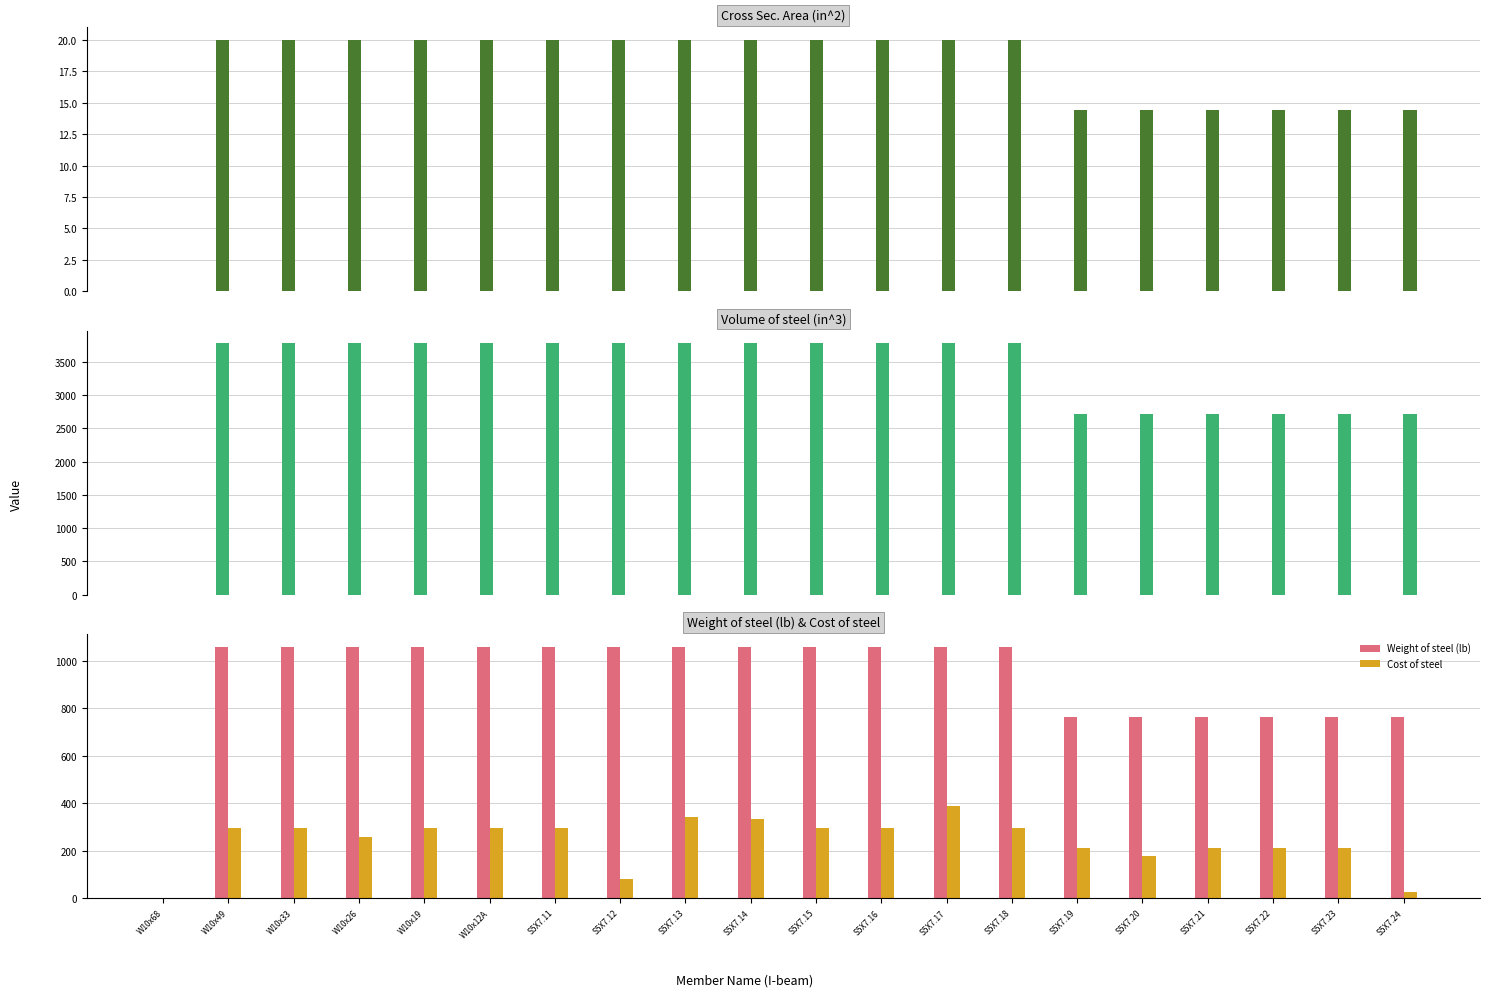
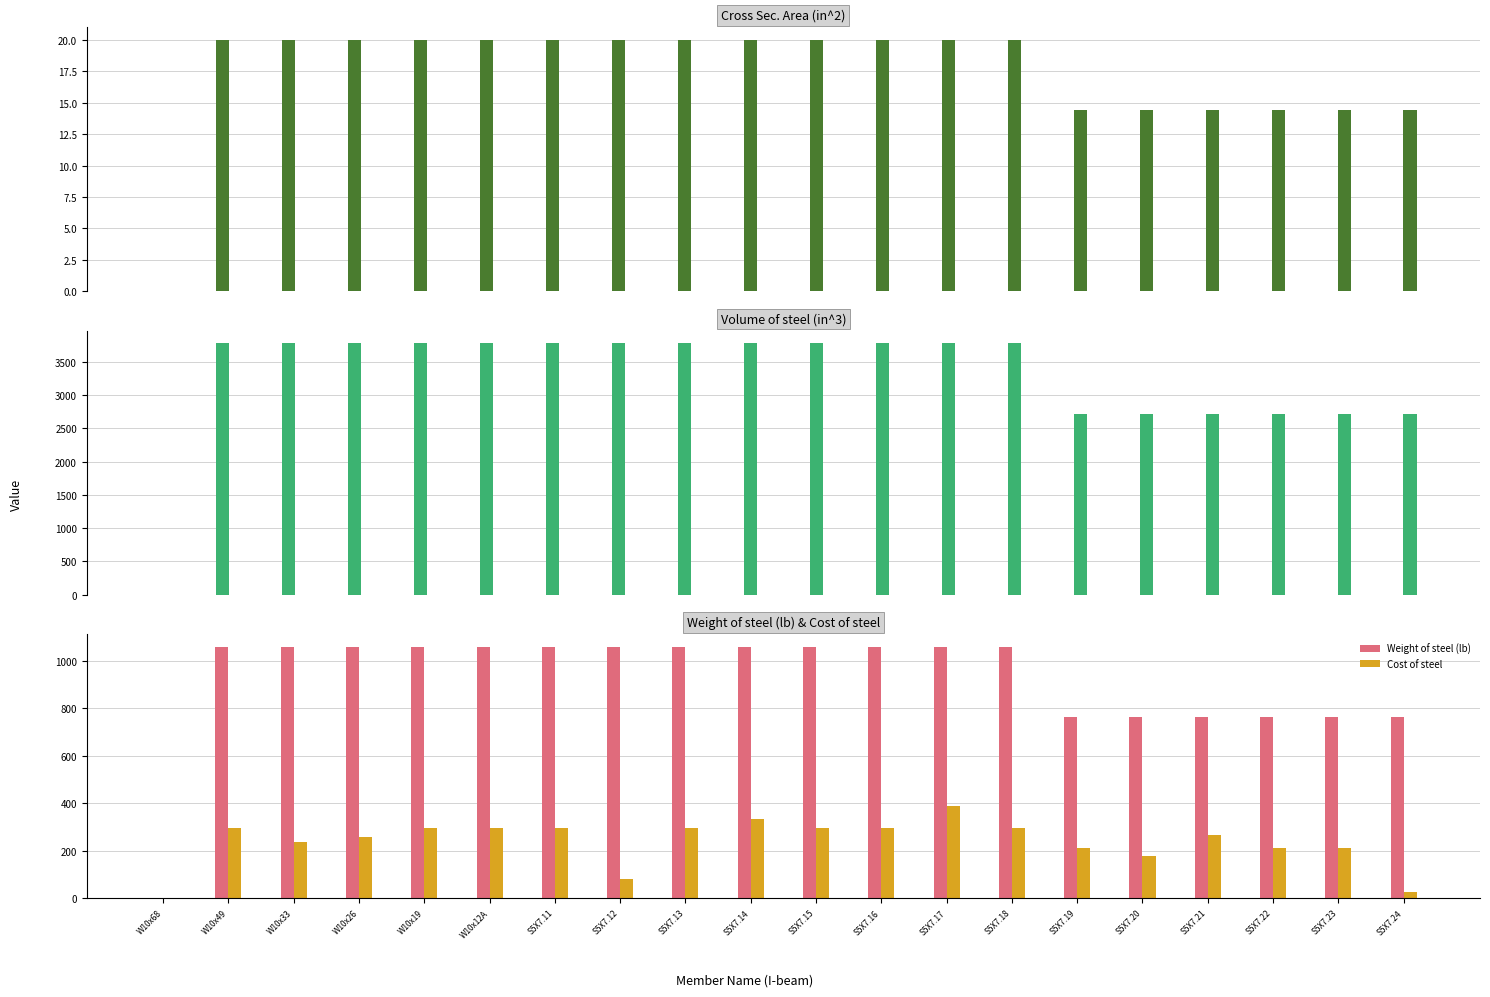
Weight of steel (lb) & Cost of steel, Cost of steel, W10x33: 300 -> 240
Weight of steel (lb) & Cost of steel, Cost of steel, S5X7.13: 340 -> 300
Weight of steel (lb) & Cost of steel, Cost of steel, S5X7.21: 210 -> 270
